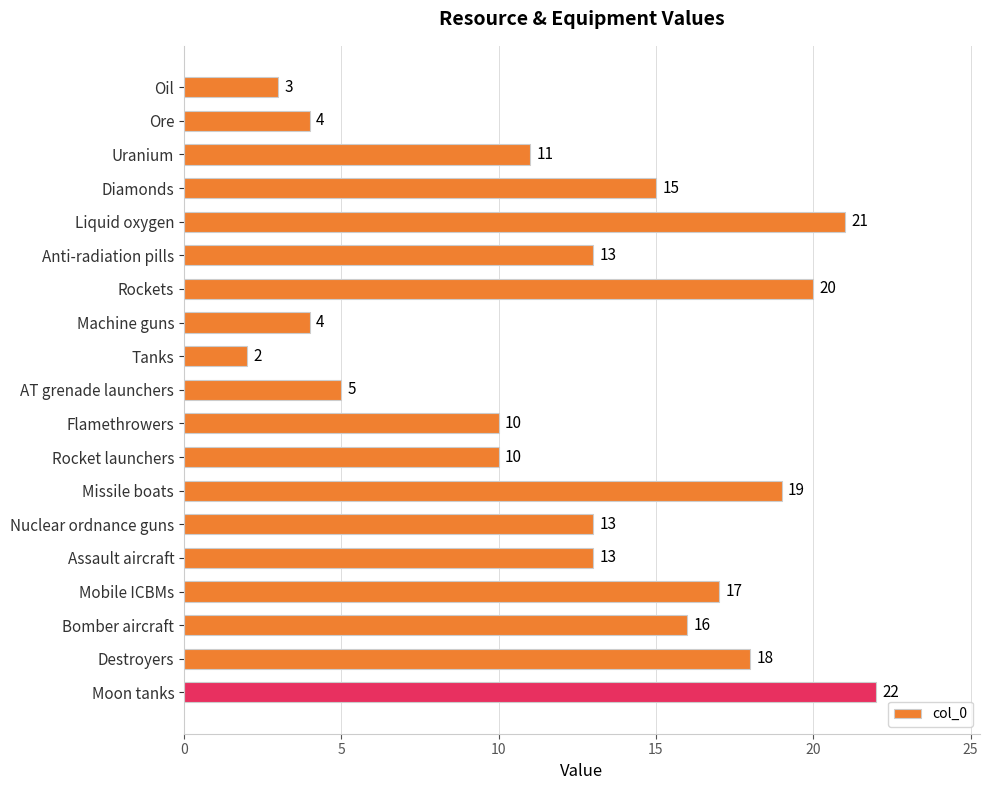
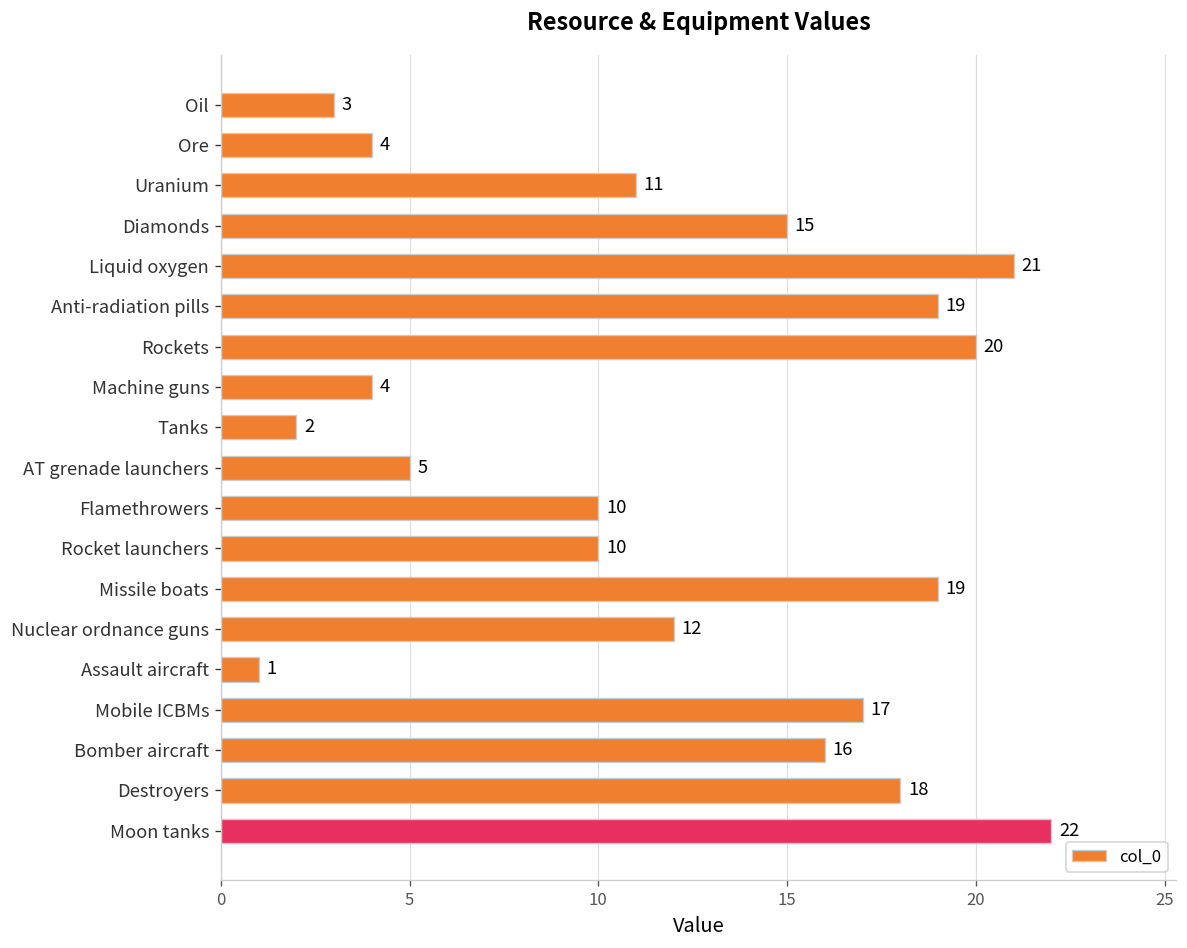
Anti-radiation pills: 13 -> 19
Nuclear ordnance guns: 13 -> 12
Assault aircraft: 13 -> 1
